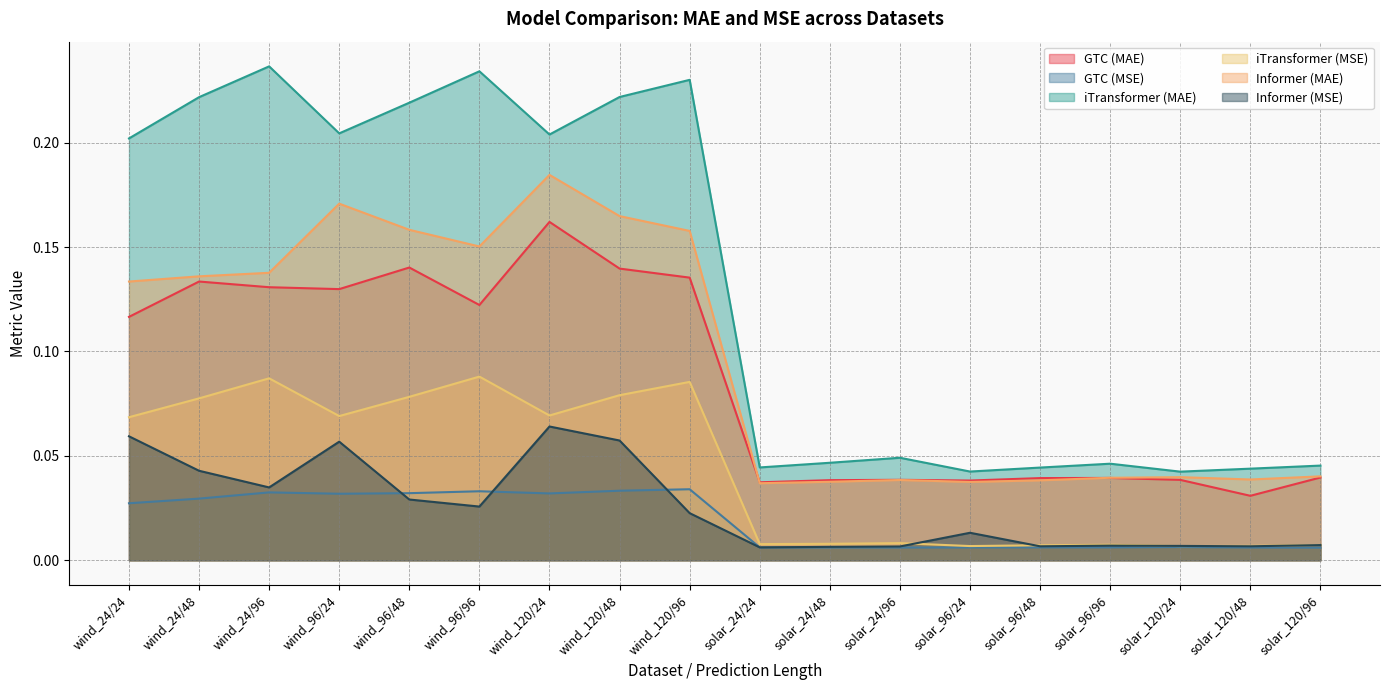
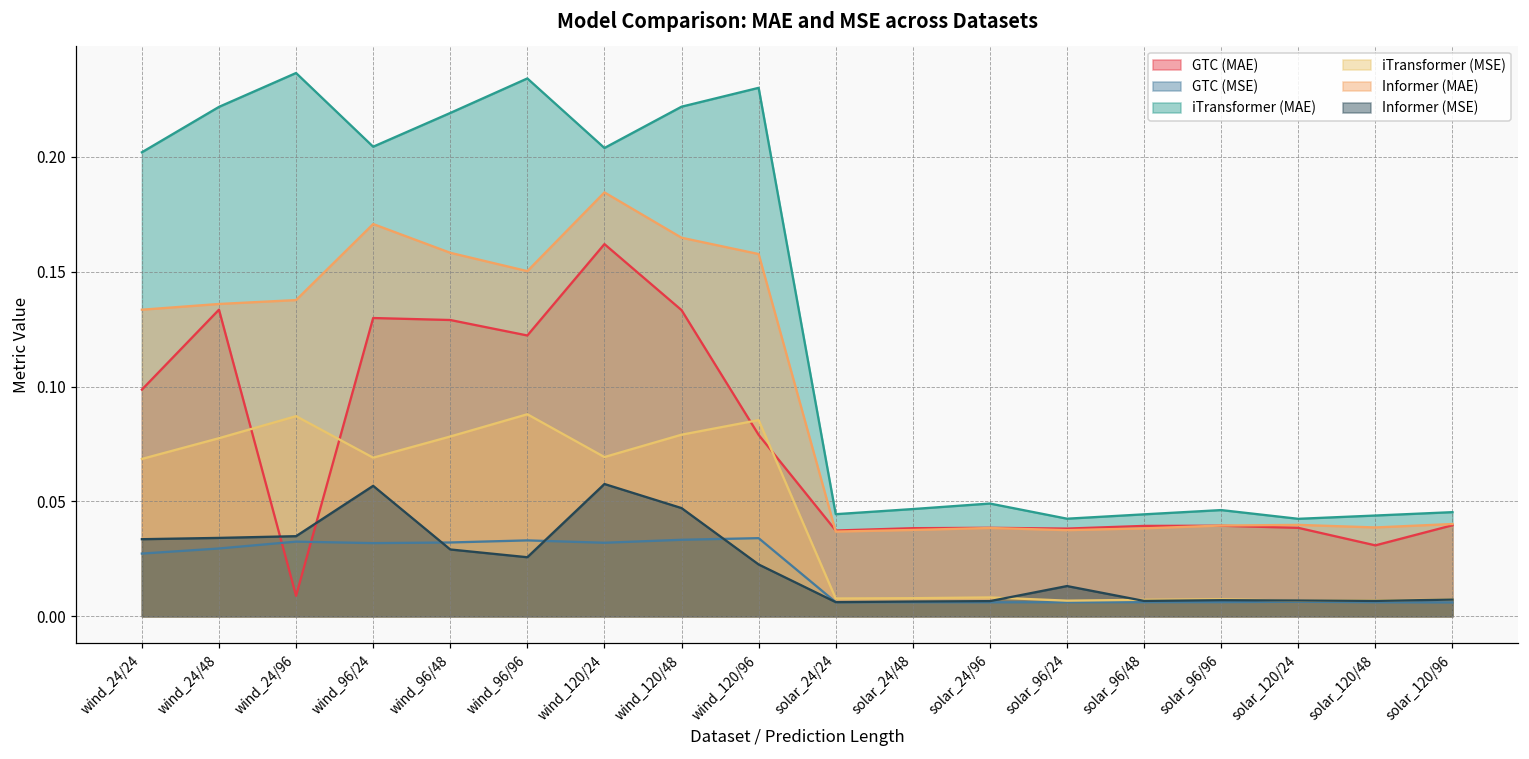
GTC (MAE), wind_24/24: 0.117 -> 0.099
Informer (MSE), wind_24/24: 0.059 -> 0.034
Informer (MSE), wind_24/48: 0.043 -> 0.034
GTC (MAE), wind_24/96: 0.131 -> 0.009
GTC (MAE), wind_96/48: 0.140 -> 0.129
Informer (MSE), wind_120/24: 0.064 -> 0.058
GTC (MAE), wind_120/48: 0.140 -> 0.133
Informer (MSE), wind_120/48: 0.057 -> 0.047
GTC (MAE), wind_120/96: 0.135 -> 0.079
